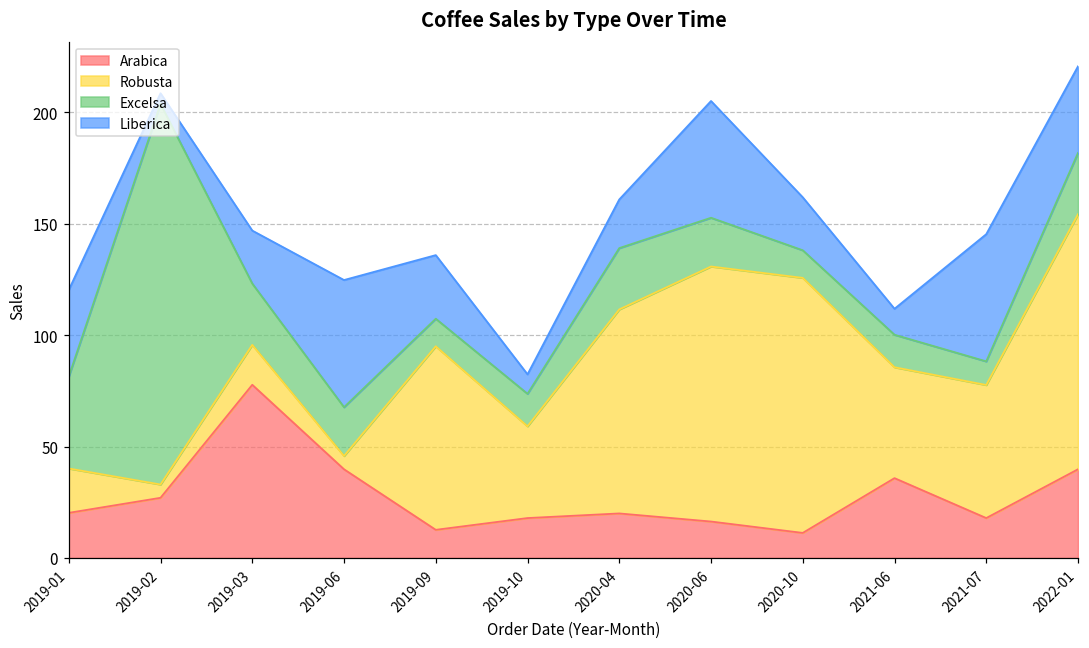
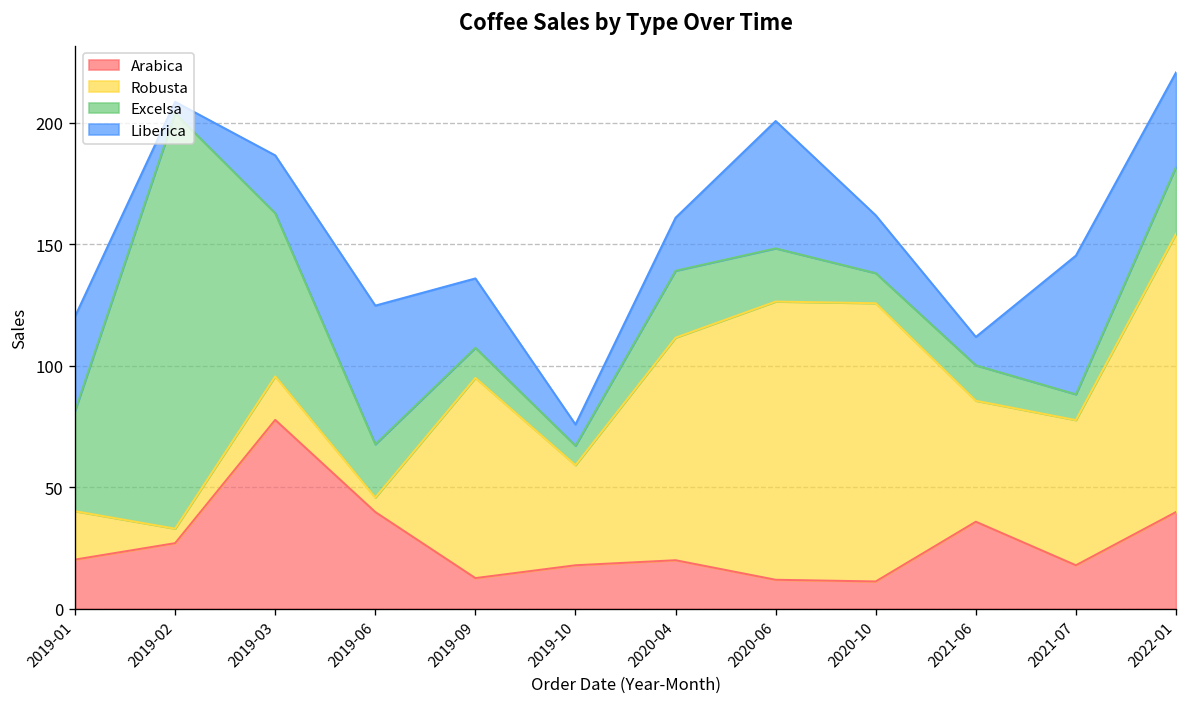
Excelsa, 2019-03: 28 -> 67
Excelsa, 2019-10: 15 -> 8
Arabica, 2020-06: 16 -> 12
